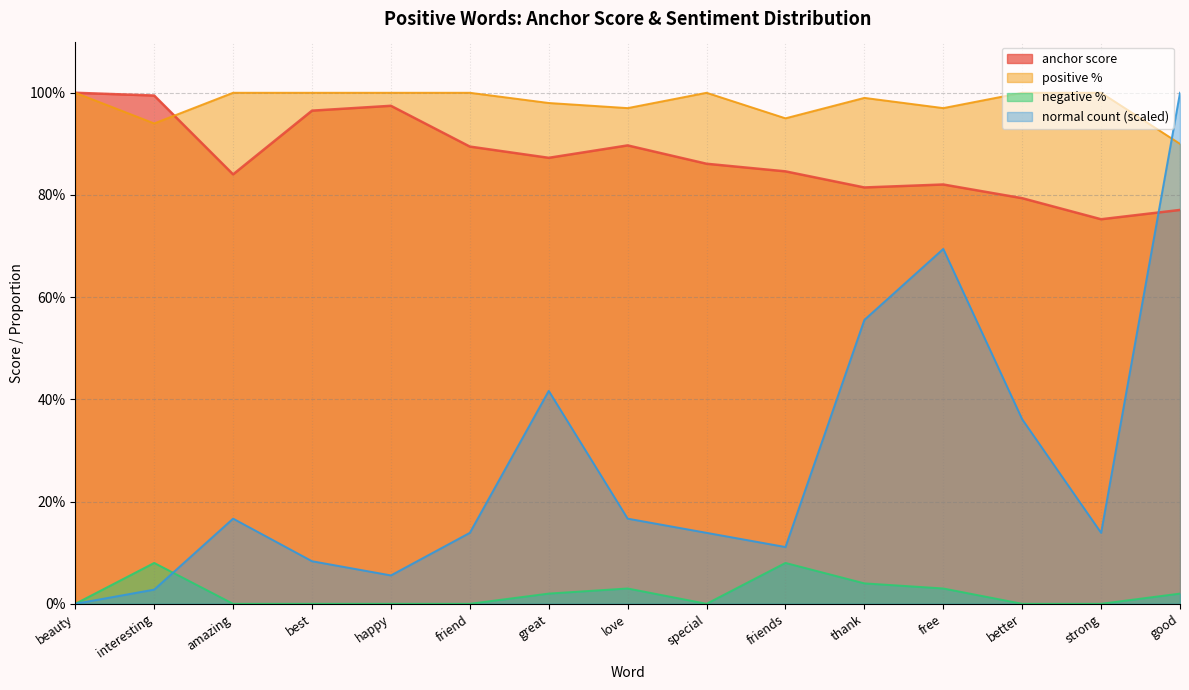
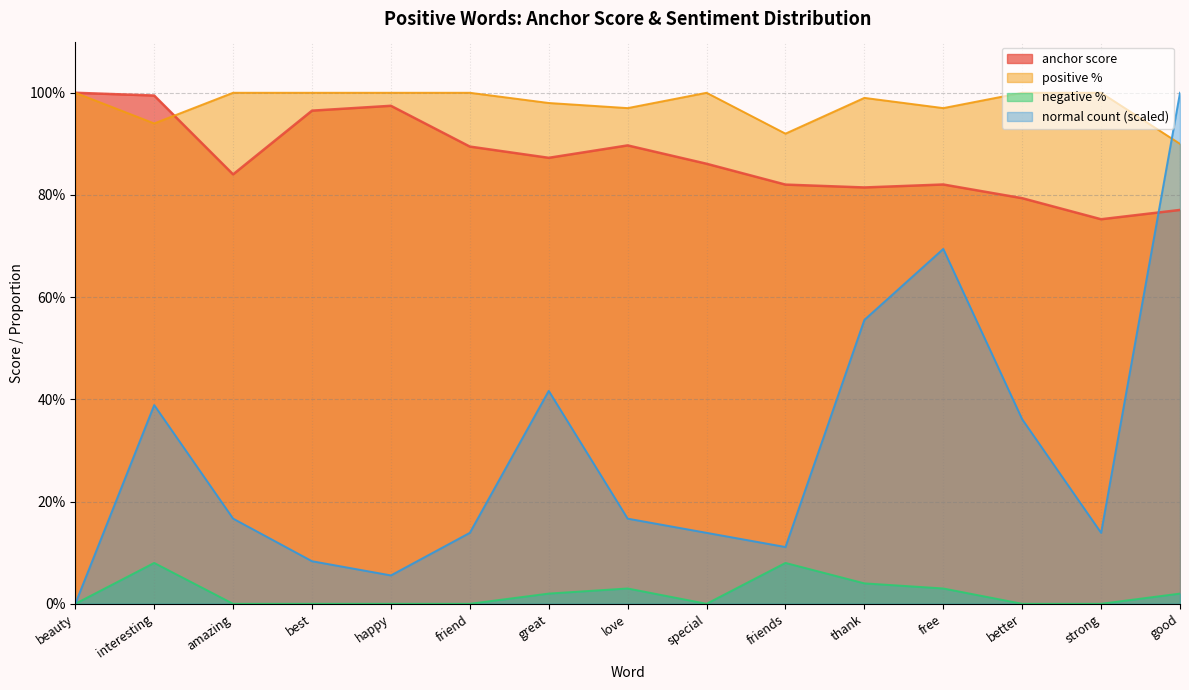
normal count (scaled), interesting: 3% -> 39%
anchor score, friends: 85% -> 82%
positive %, friends: 95% -> 92%
